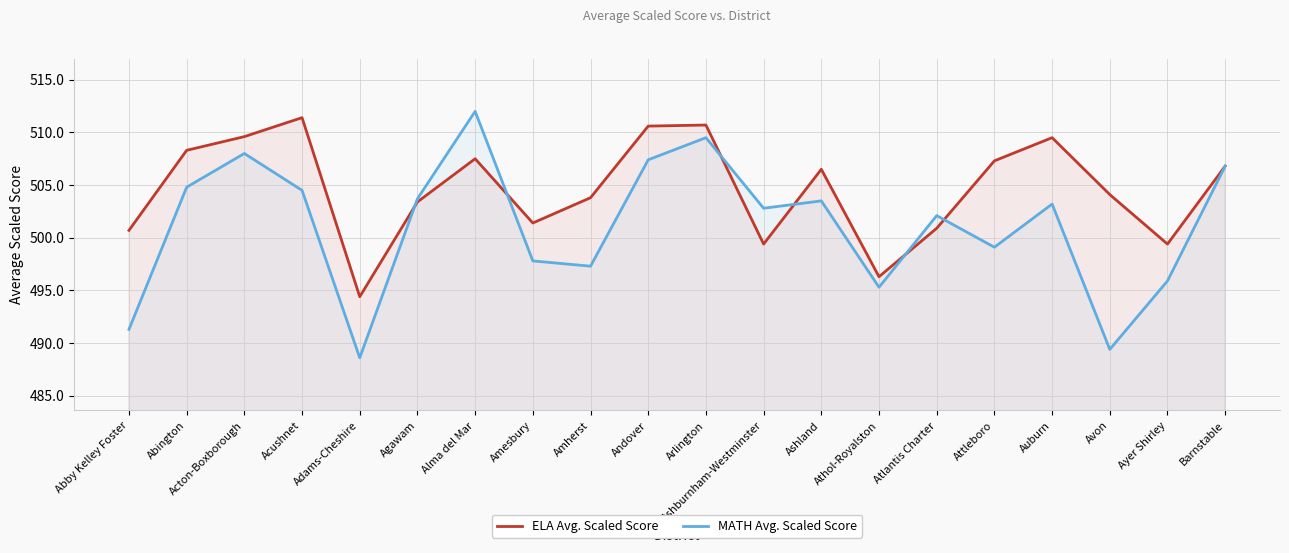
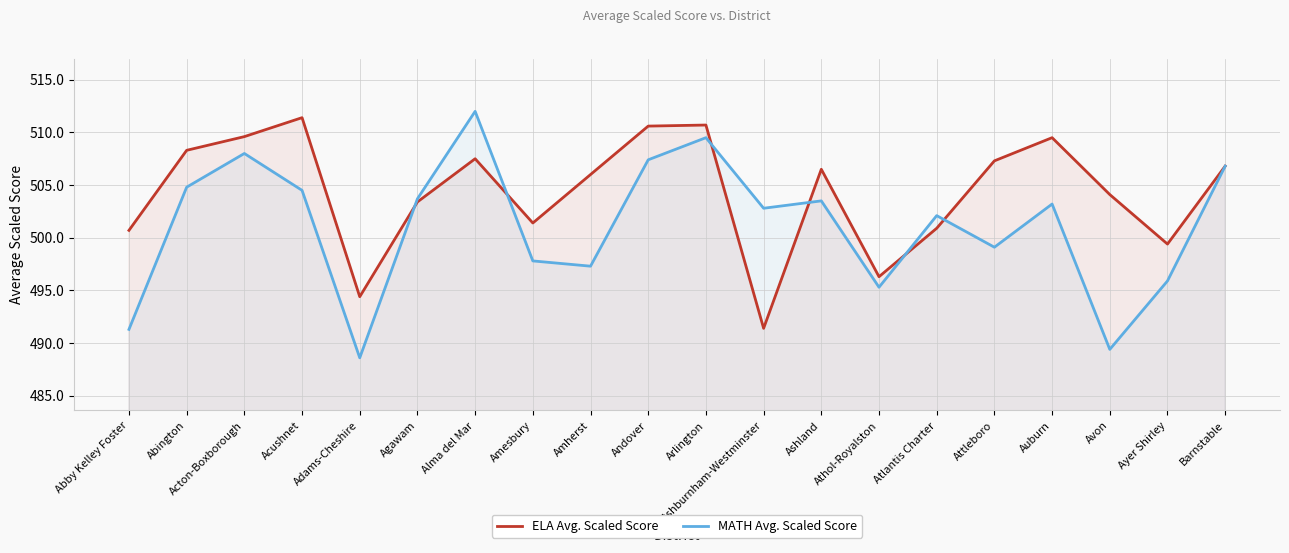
ELA Avg. Scaled Score, Amherst: 503.8 -> 506.0
ELA Avg. Scaled Score, Ashburnham-Westminster: 499.4 -> 491.4
